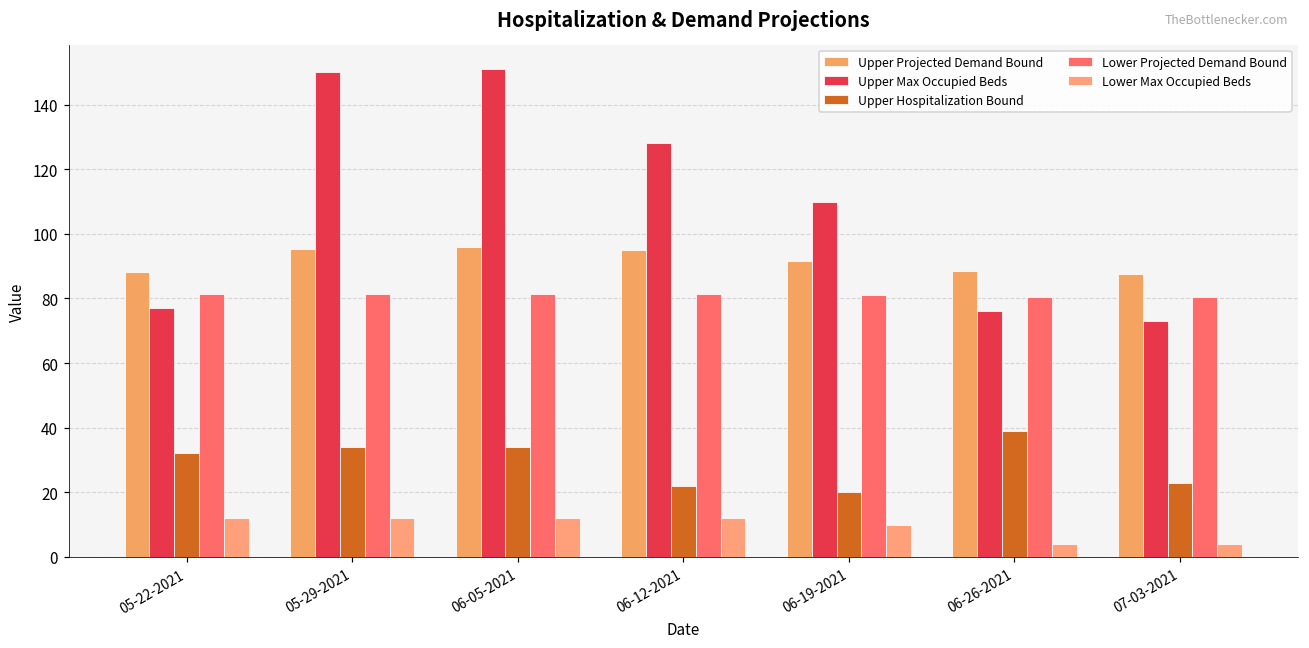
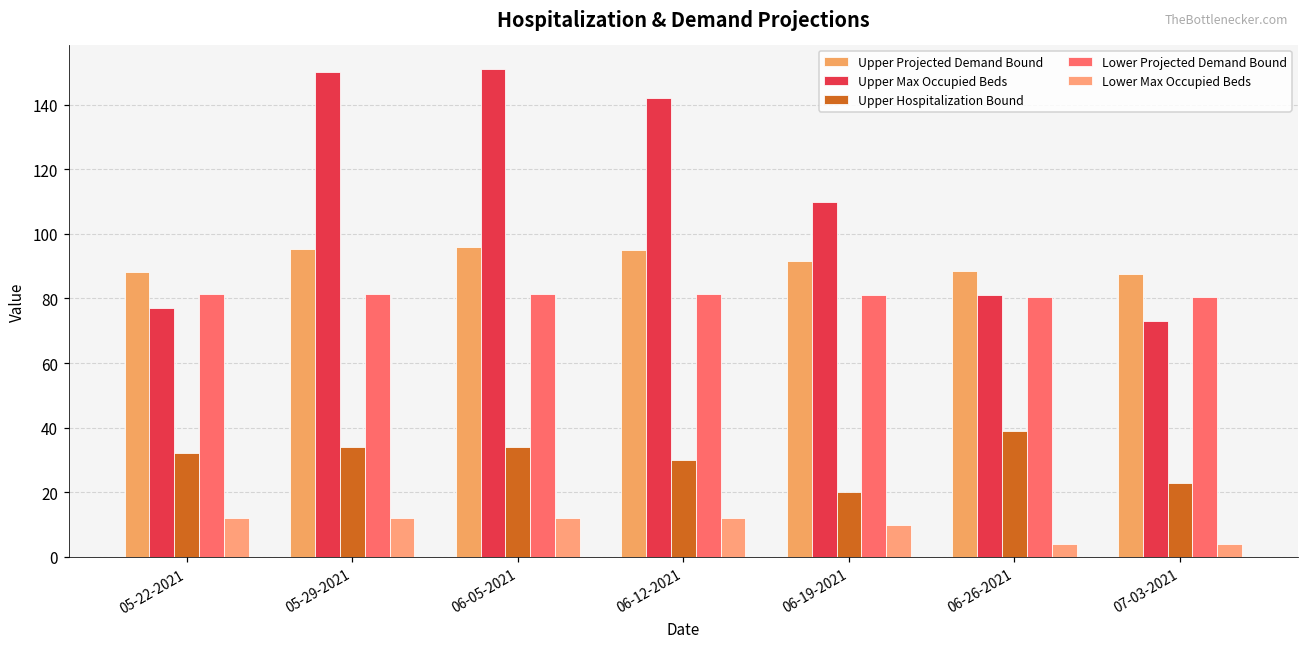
Upper Max Occupied Beds, 06-12-2021: 128 -> 142
Upper Hospitalization Bound, 06-12-2021: 22 -> 30
Upper Max Occupied Beds, 06-26-2021: 76 -> 81
